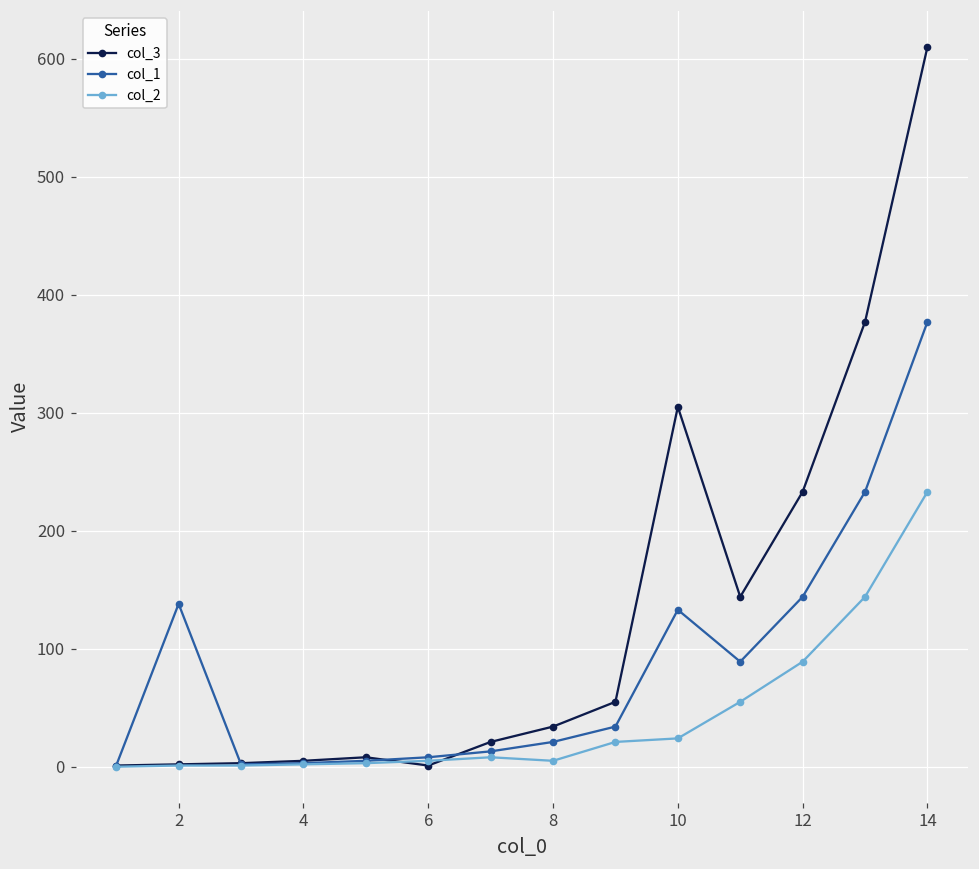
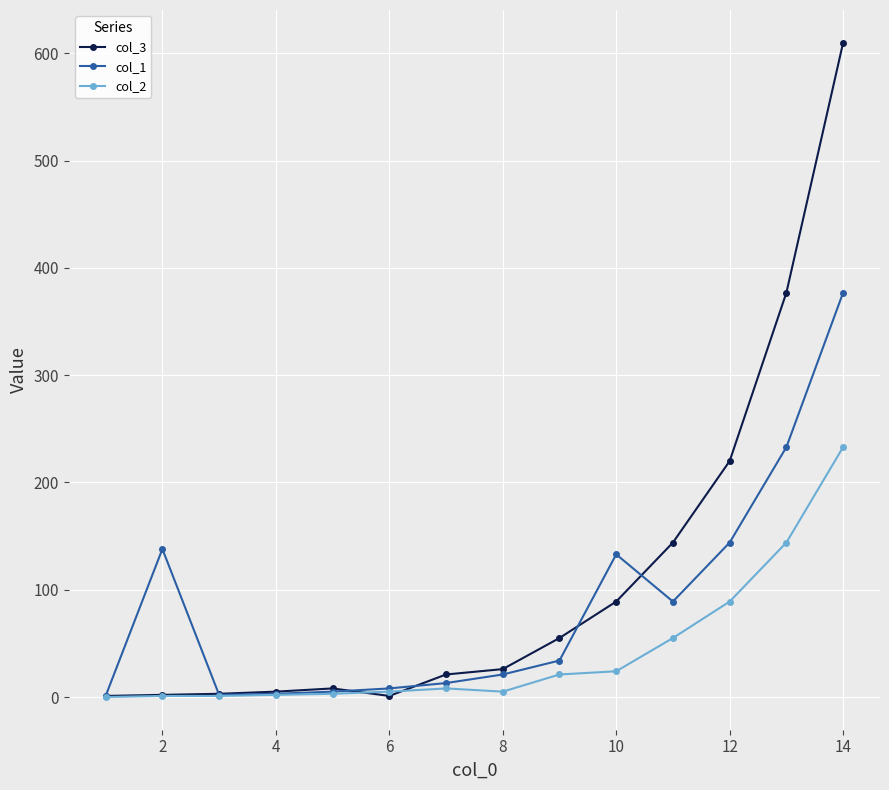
col_3, 8: 34 -> 26
col_3, 10: 305 -> 89
col_3, 12: 233 -> 220
